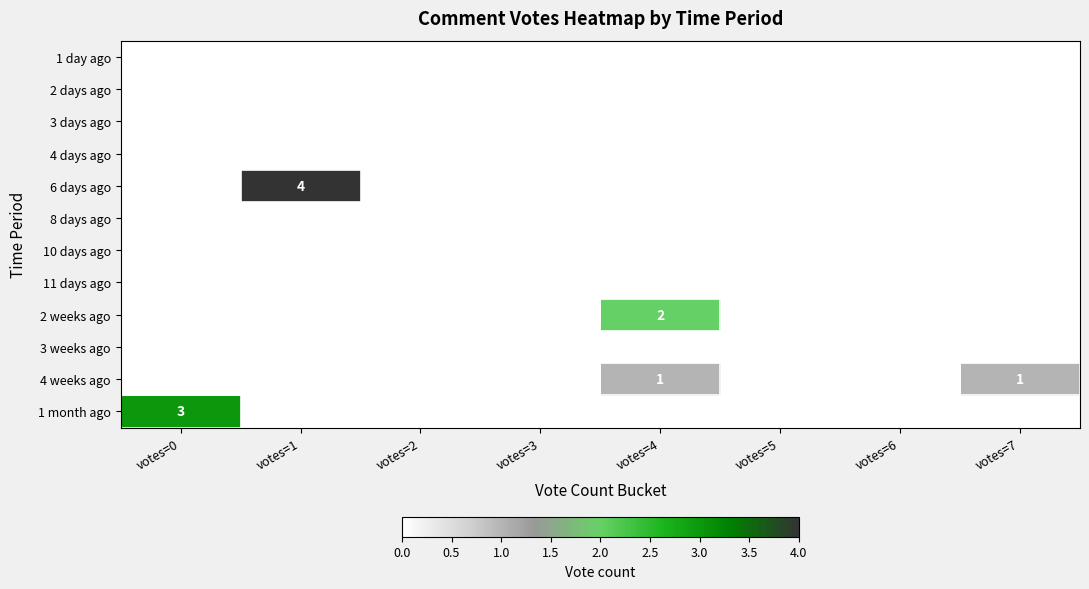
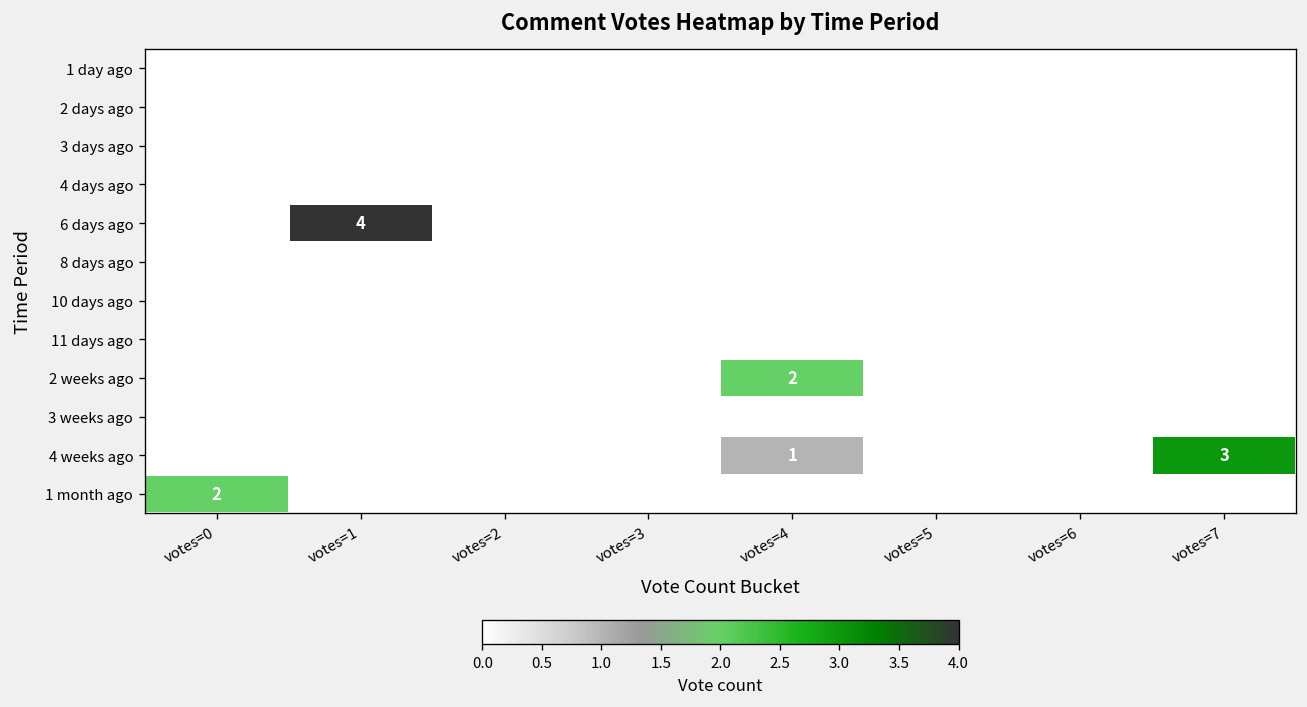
4 weeks ago, votes=7: 1 -> 3
1 month ago, votes=0: 3 -> 2
